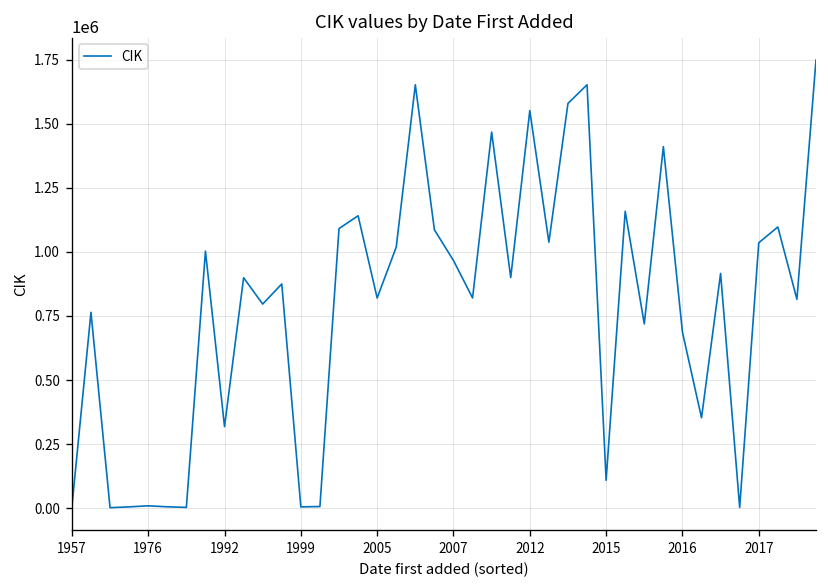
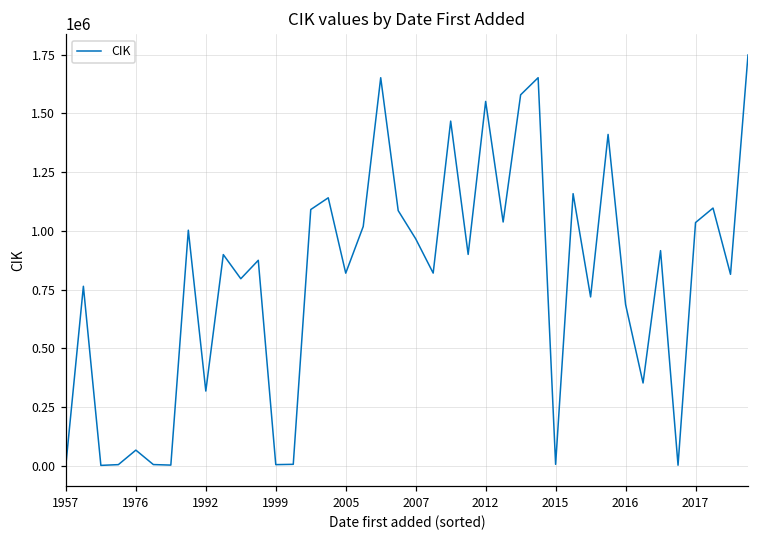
1976: 10000 -> 70000
2015: 110000 -> 10000
